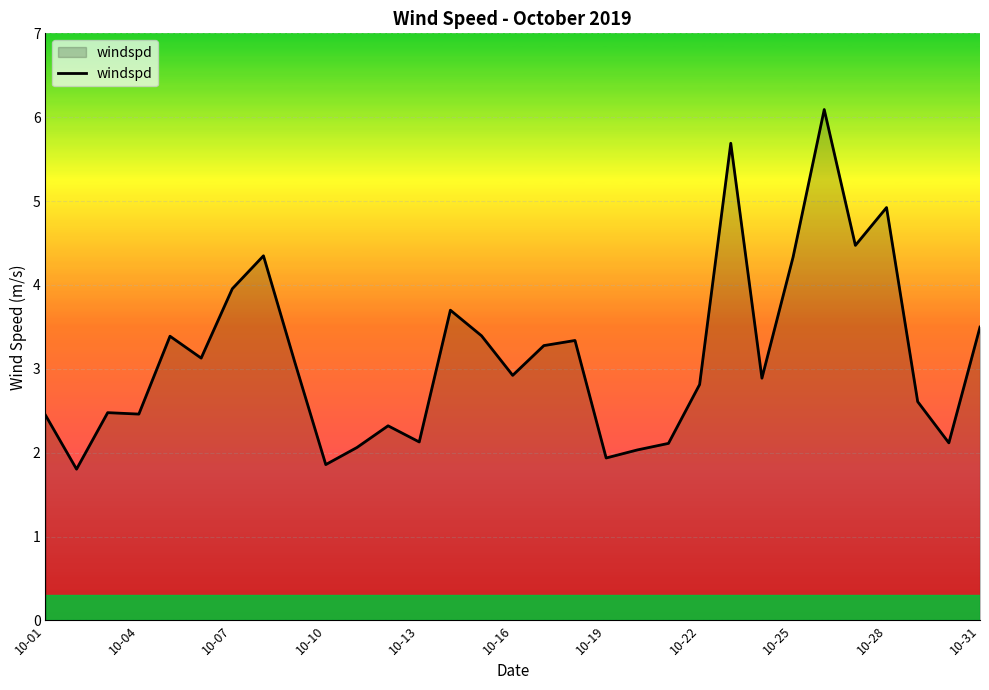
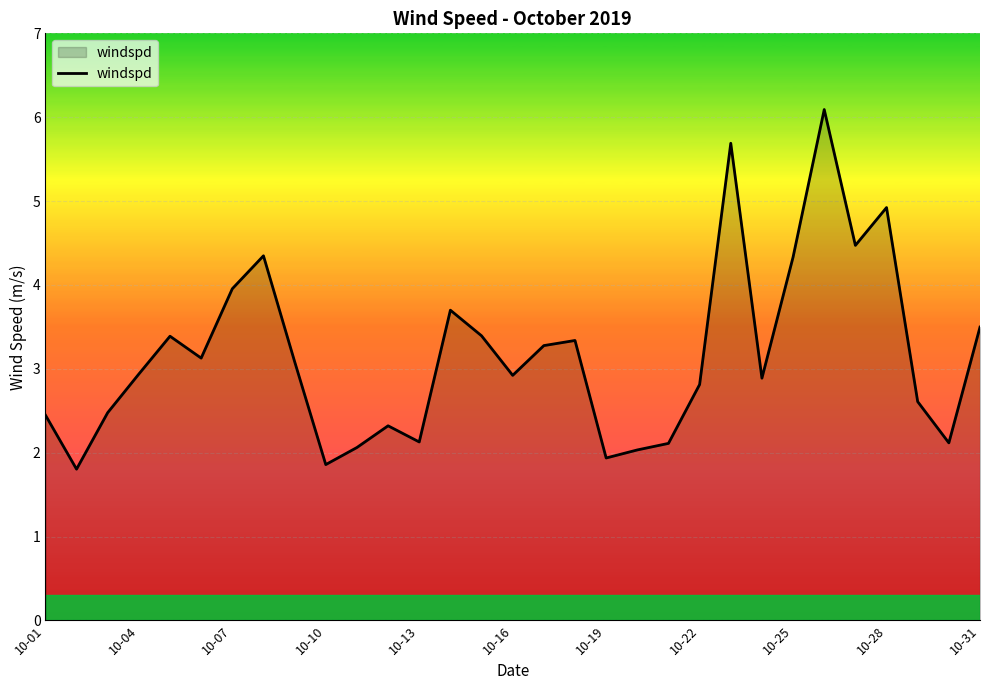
10-04: 2.5 -> 2.9
